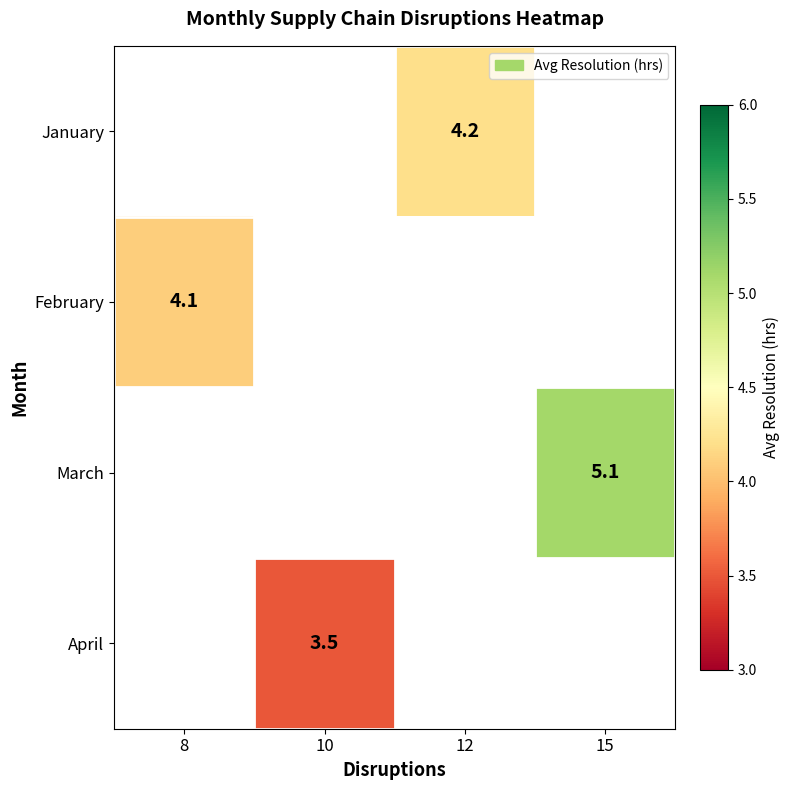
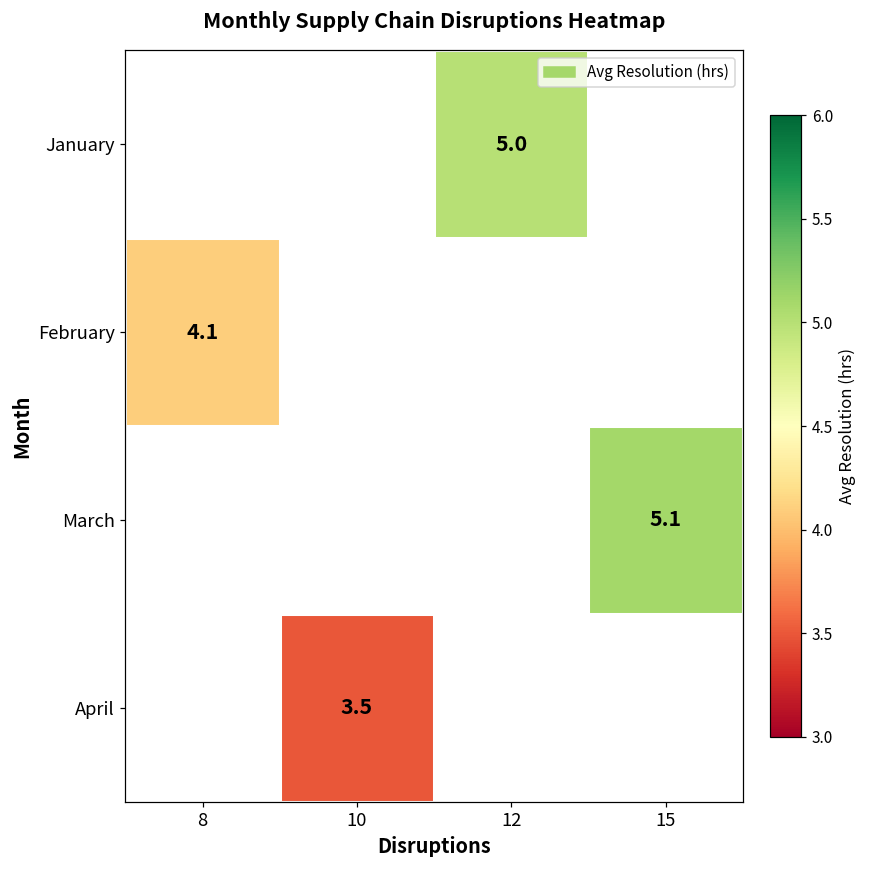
January, 12: 4.2 -> 5.0
